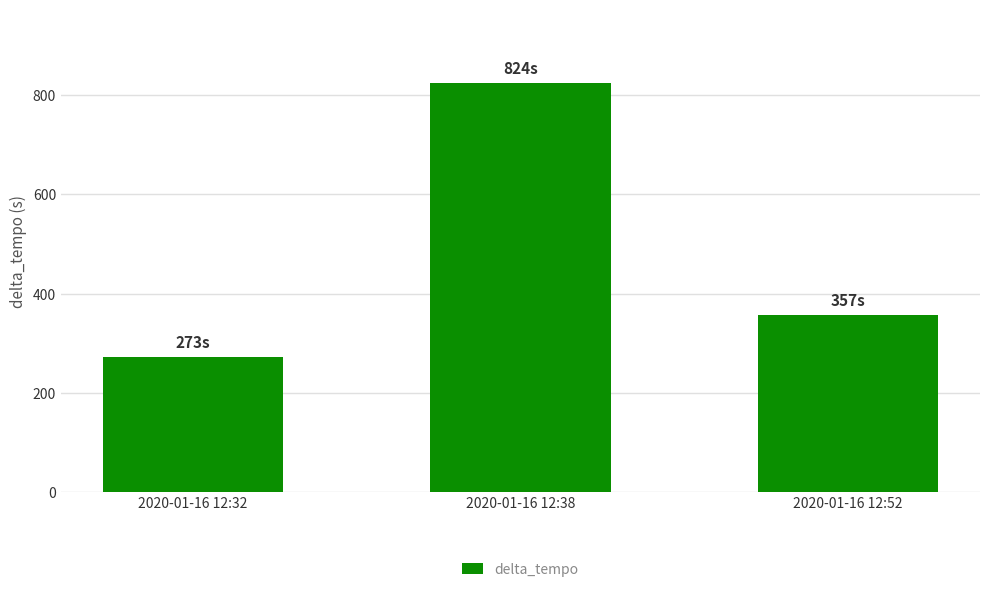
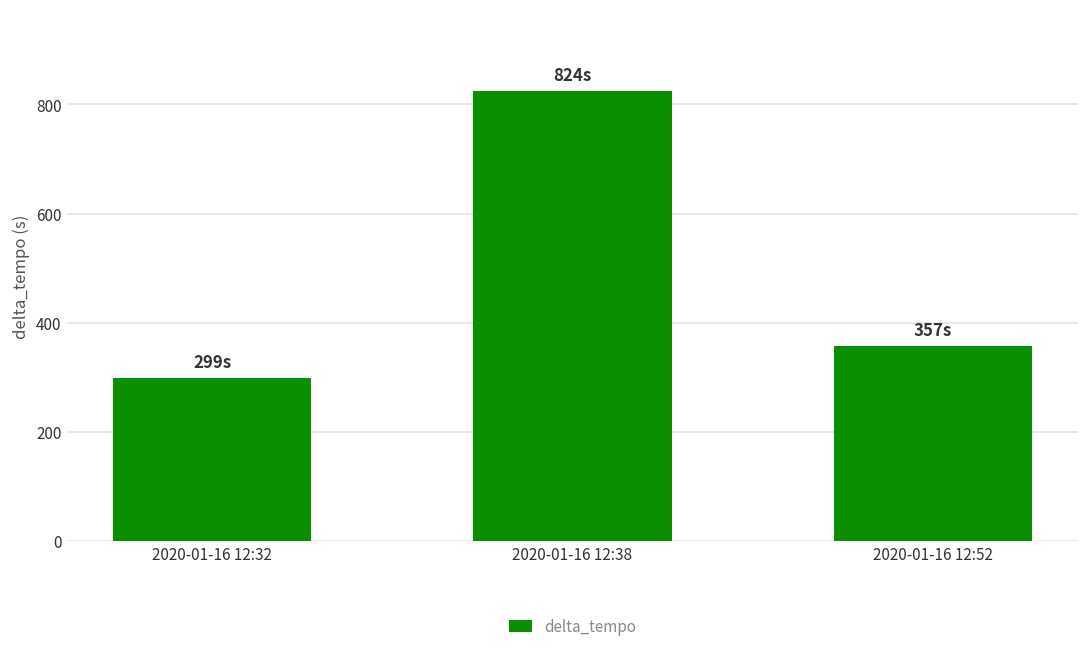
2020-01-16 12:32: 273s -> 299s
